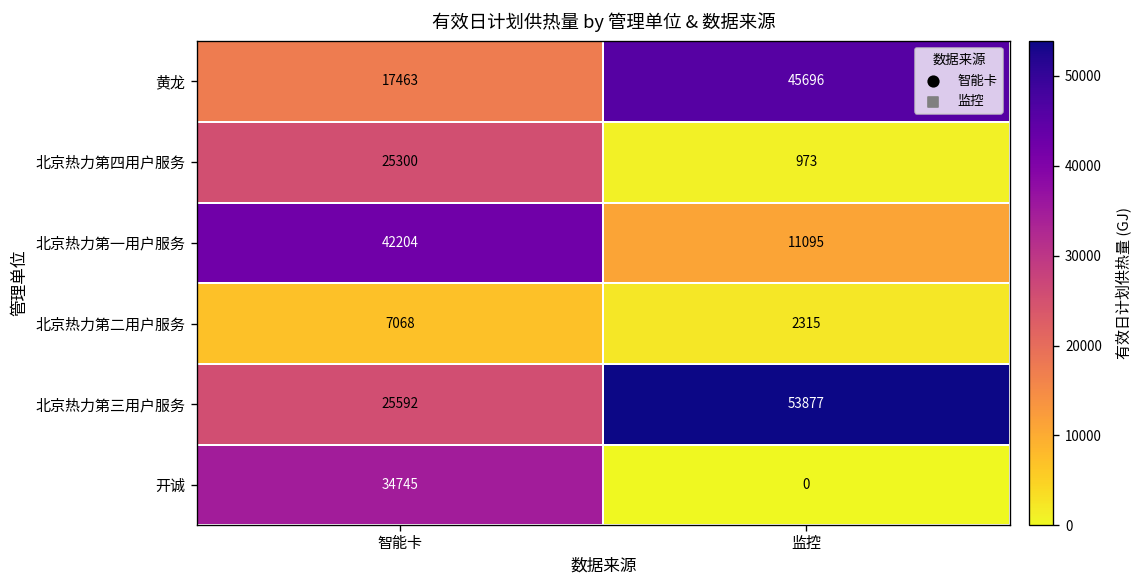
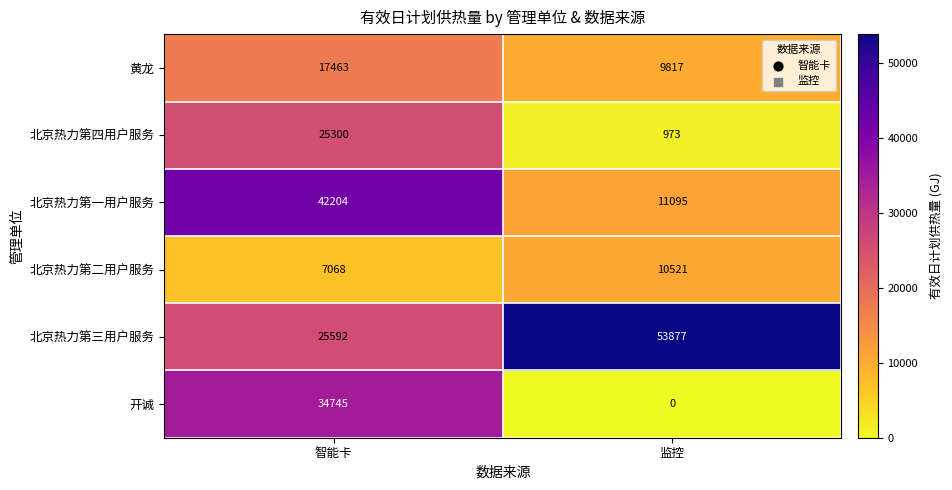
黄龙, 监控: 45696 -> 9817
北京热力第二用户服务, 监控: 2315 -> 10521
